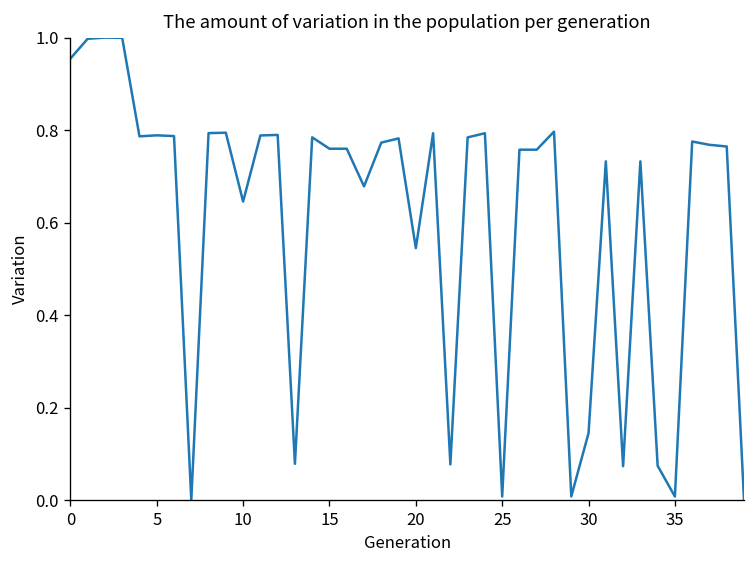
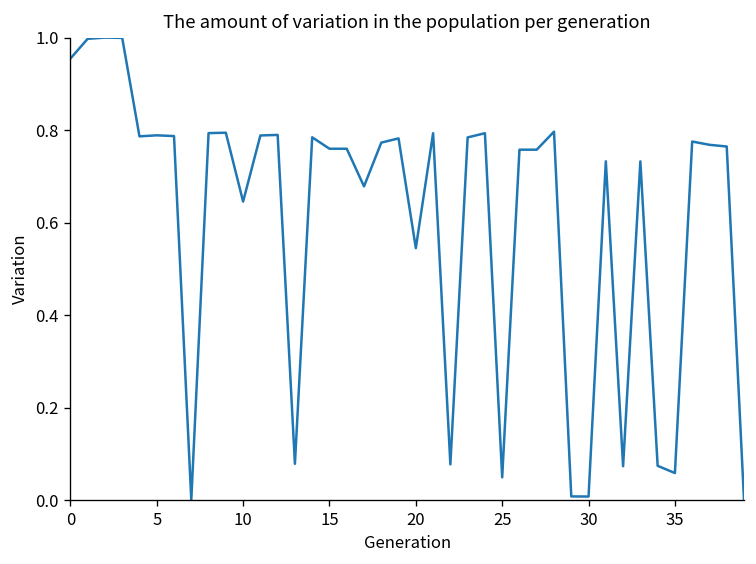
25: 0.01 -> 0.05
30: 0.14 -> 0.01
35: 0.01 -> 0.06
